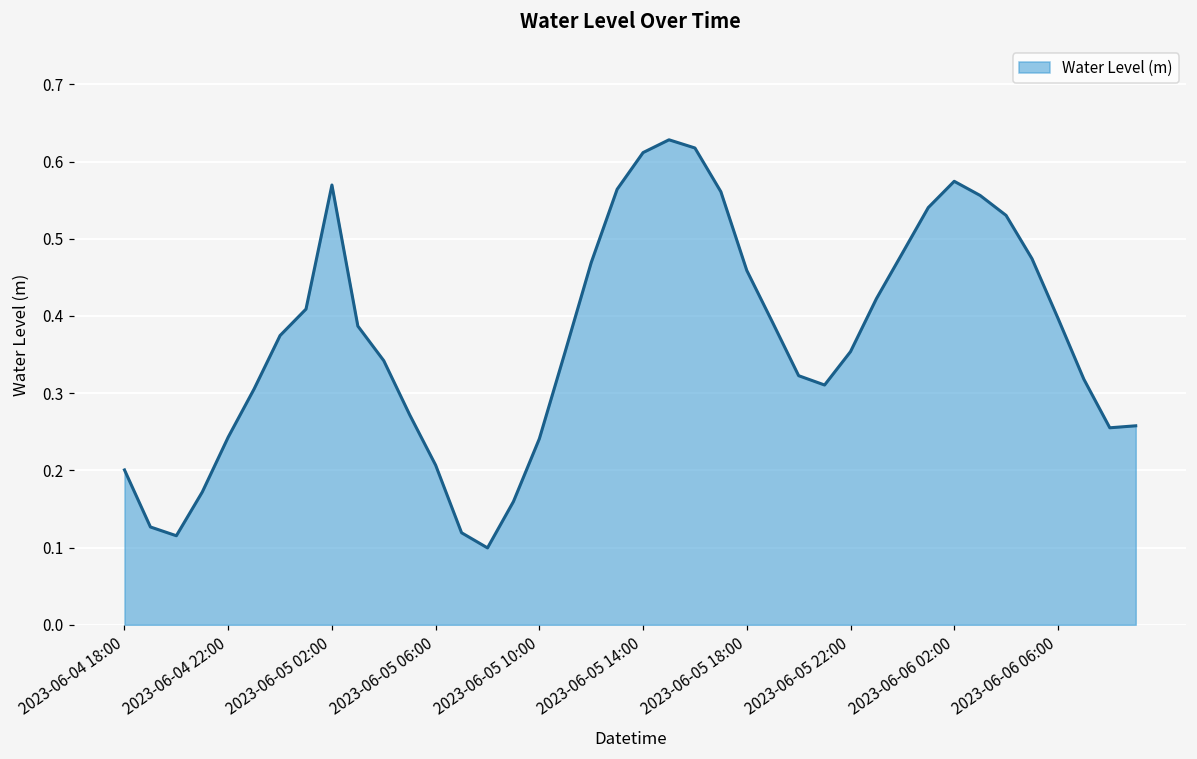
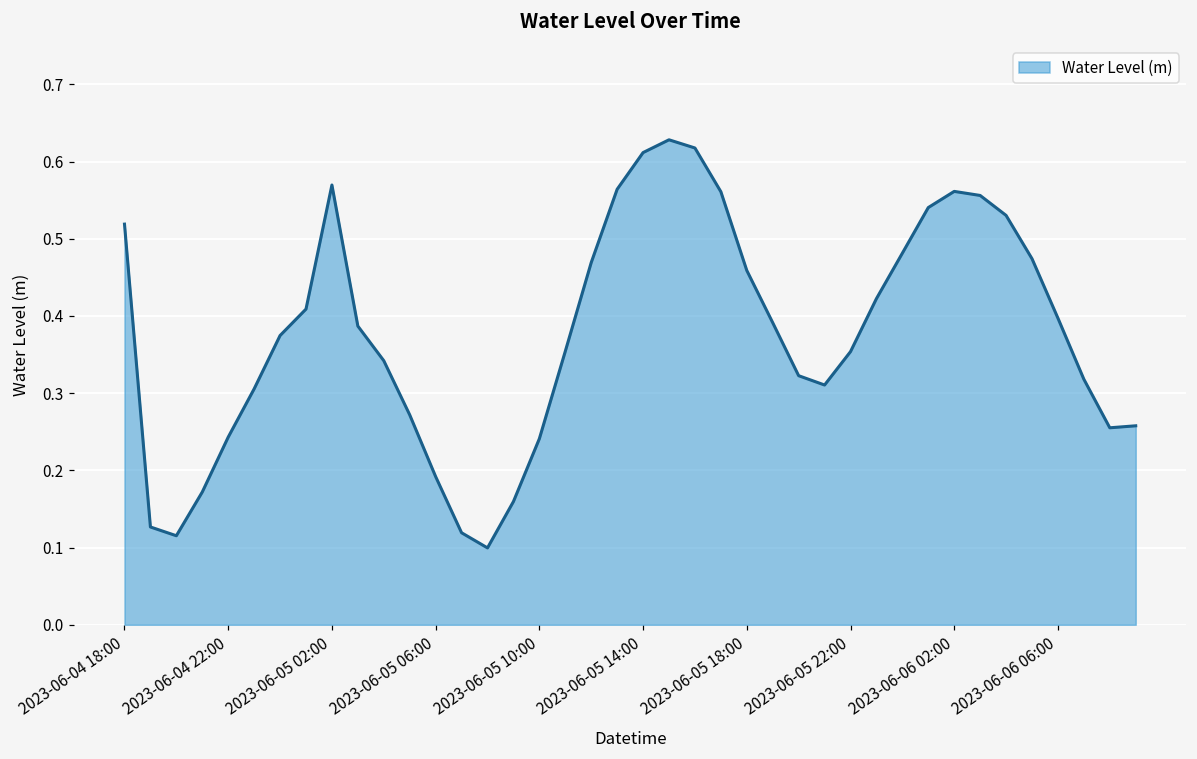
2023-06-04 18:00: 0.20 -> 0.52
2023-06-05 06:00: 0.21 -> 0.19
2023-06-06 02:00: 0.57 -> 0.56
